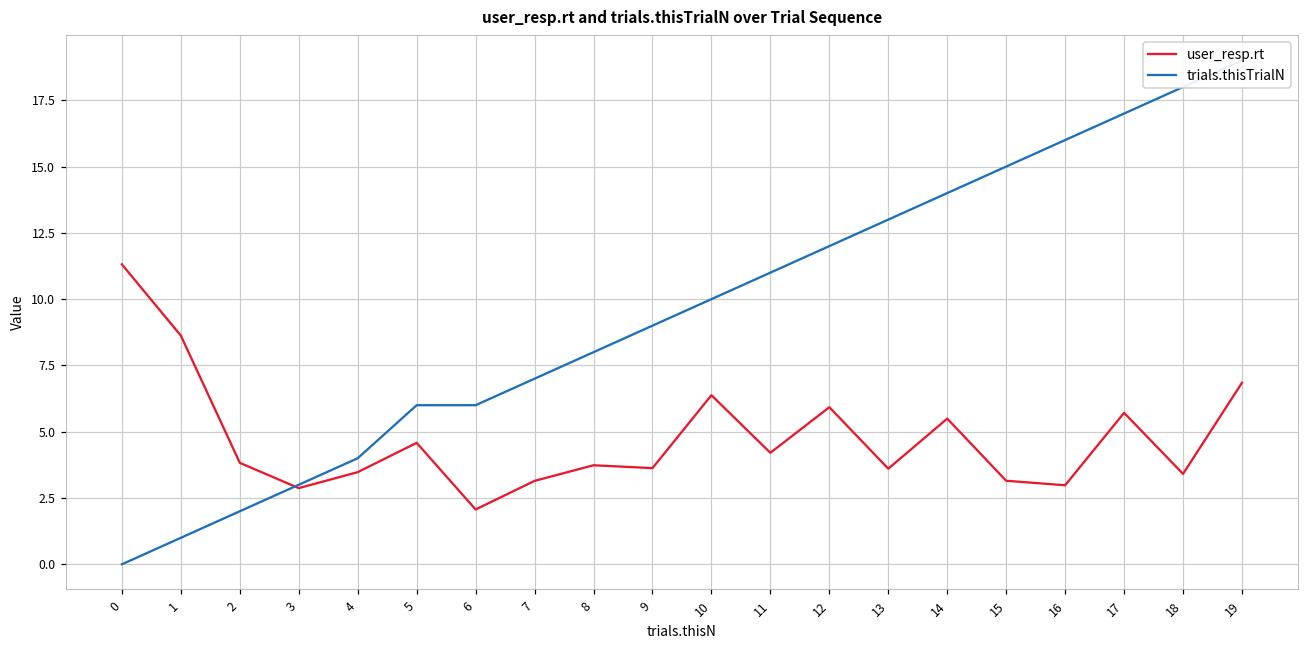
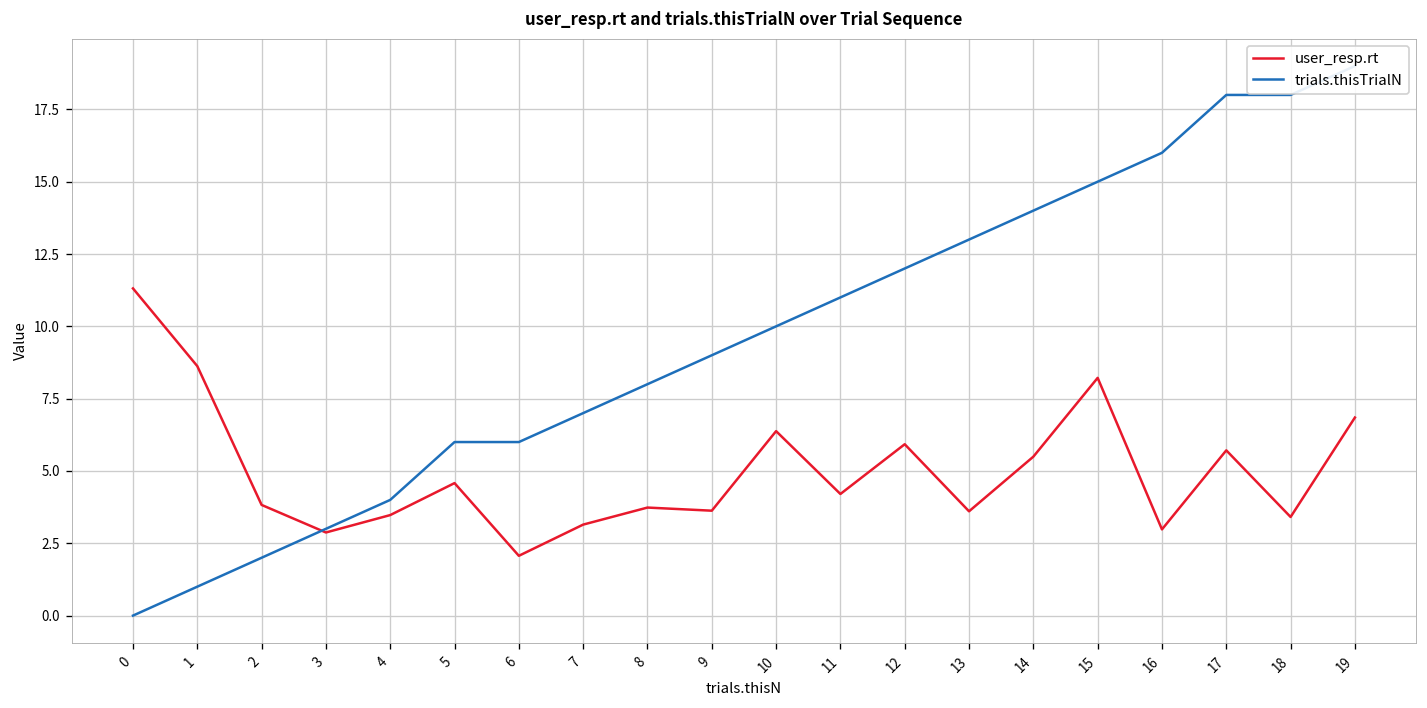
user_resp.rt, 15: 3.2 -> 8.2
trials.thisTrialN, 17: 17 -> 18
